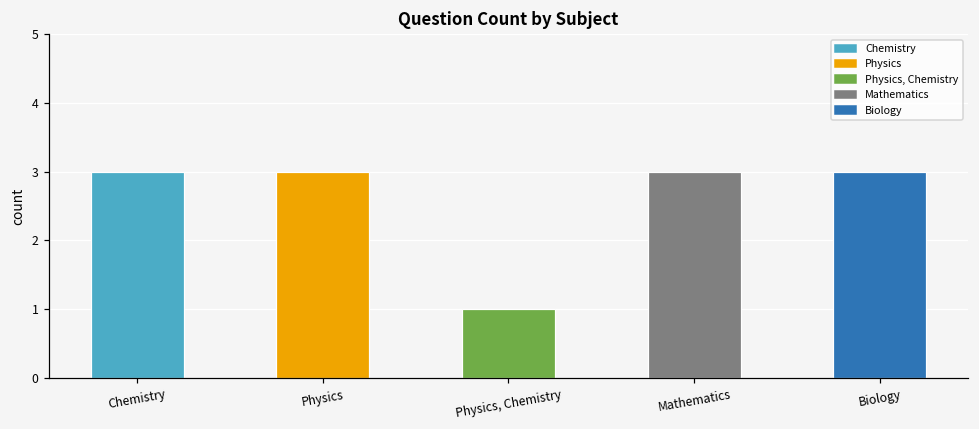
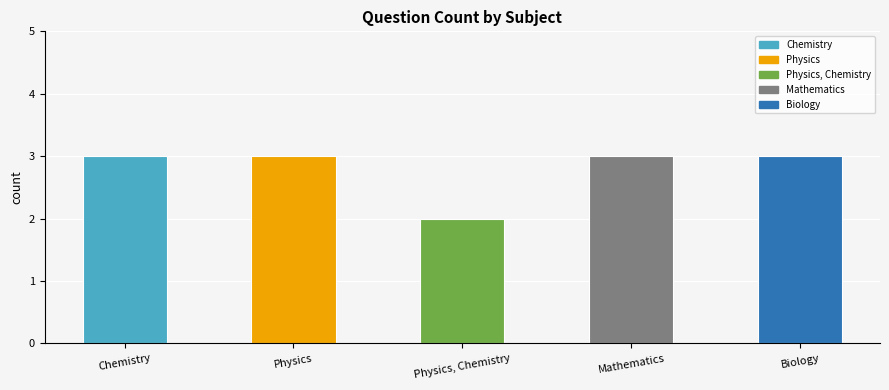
Physics, Chemistry: 1 -> 2
